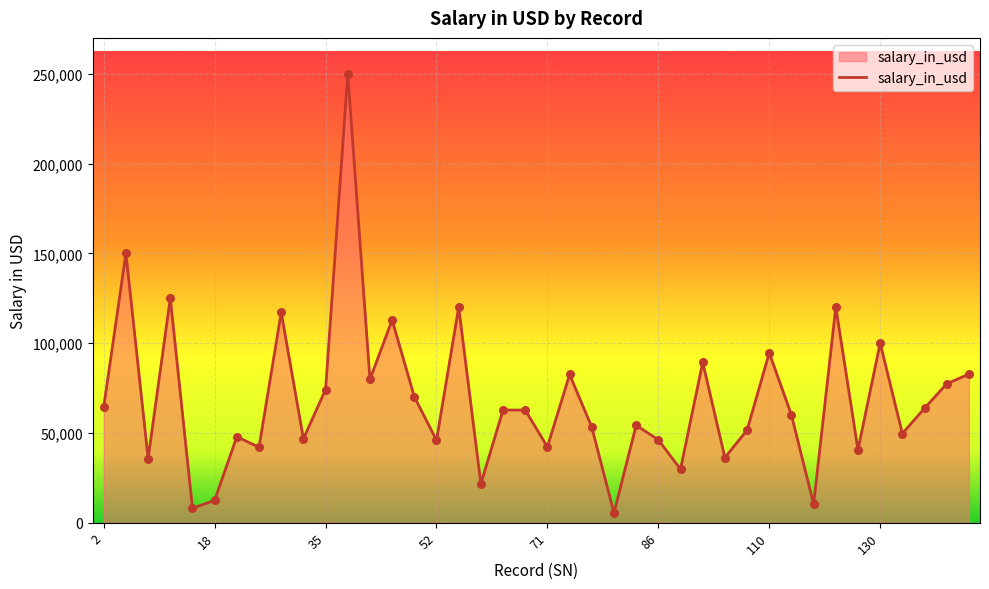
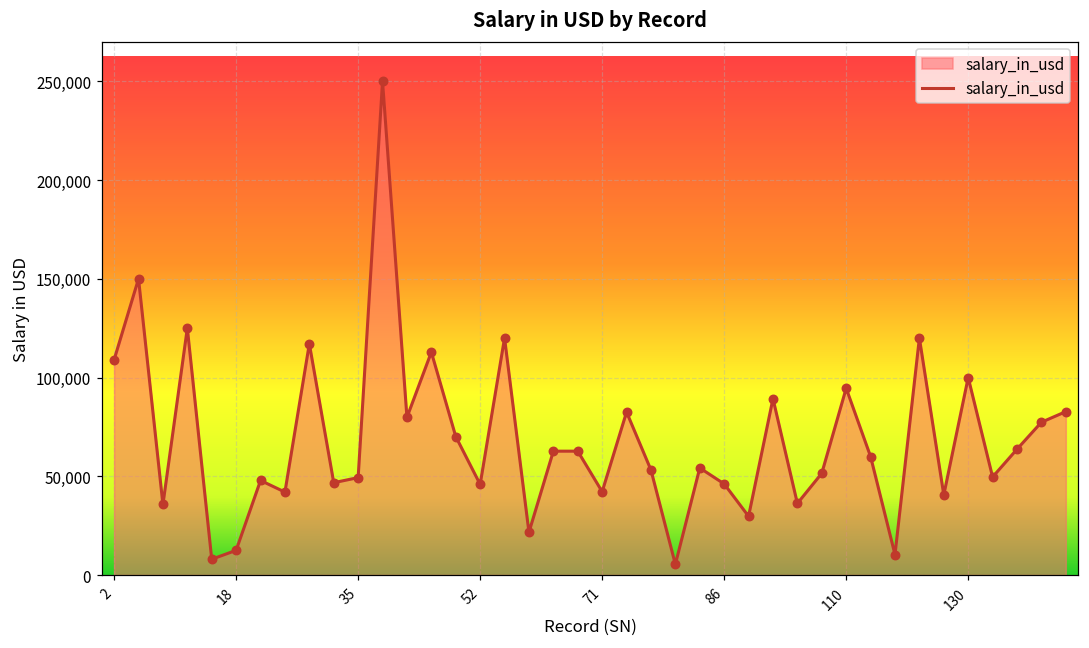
2: 65,000 -> 109,000
35: 74,000 -> 49,000
